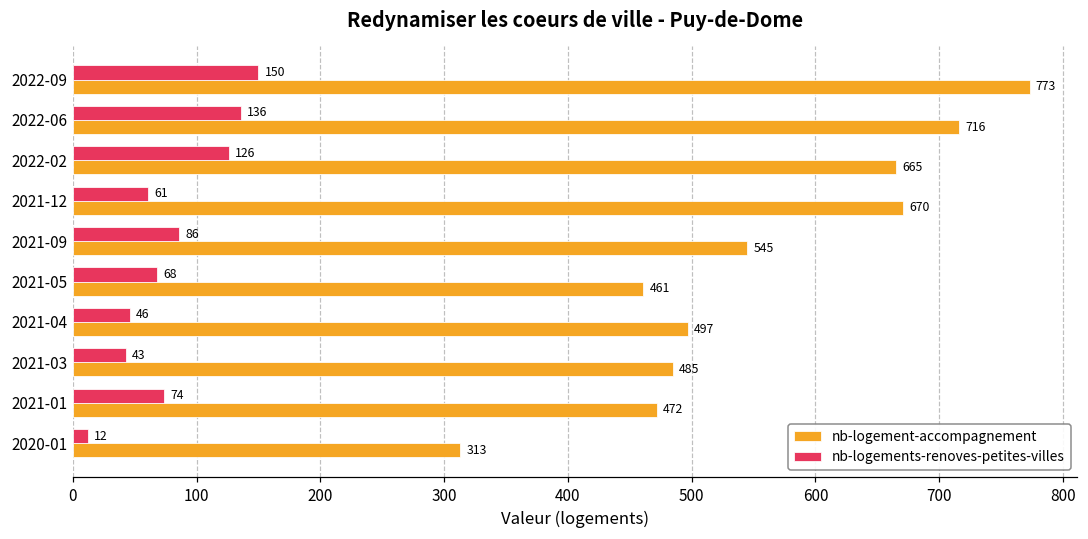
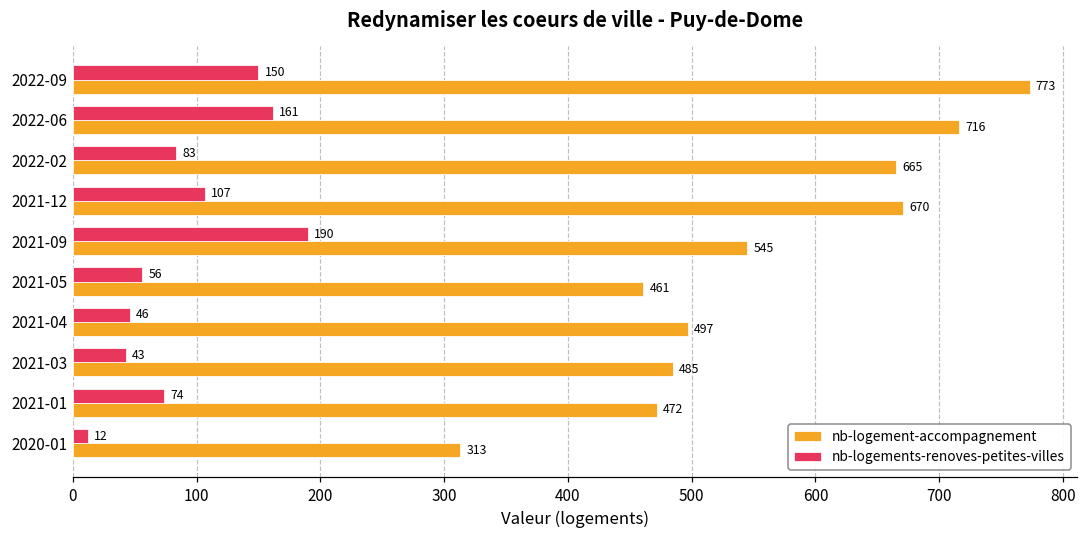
nb-logements-renoves-petites-villes, 2022-06: 136 -> 161
nb-logements-renoves-petites-villes, 2022-02: 126 -> 83
nb-logements-renoves-petites-villes, 2021-12: 61 -> 107
nb-logements-renoves-petites-villes, 2021-09: 86 -> 190
nb-logements-renoves-petites-villes, 2021-05: 68 -> 56
